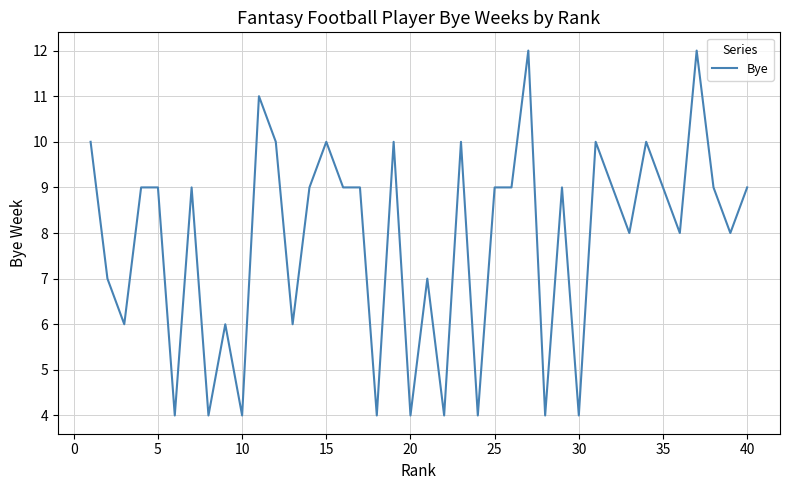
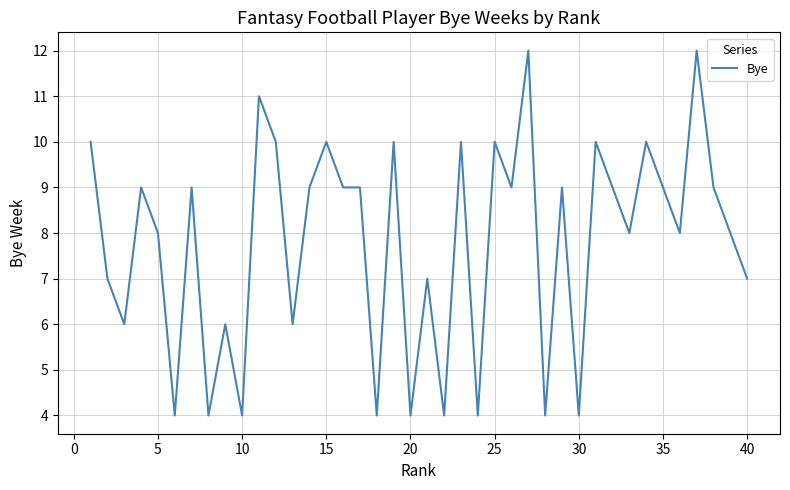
5: 9 -> 8
25: 9 -> 10
40: 9 -> 7
